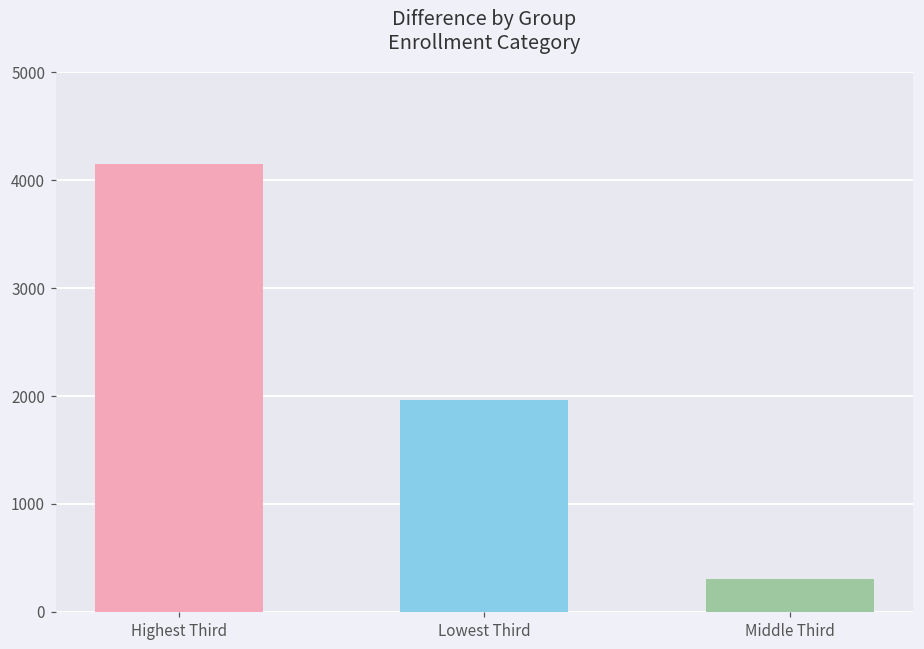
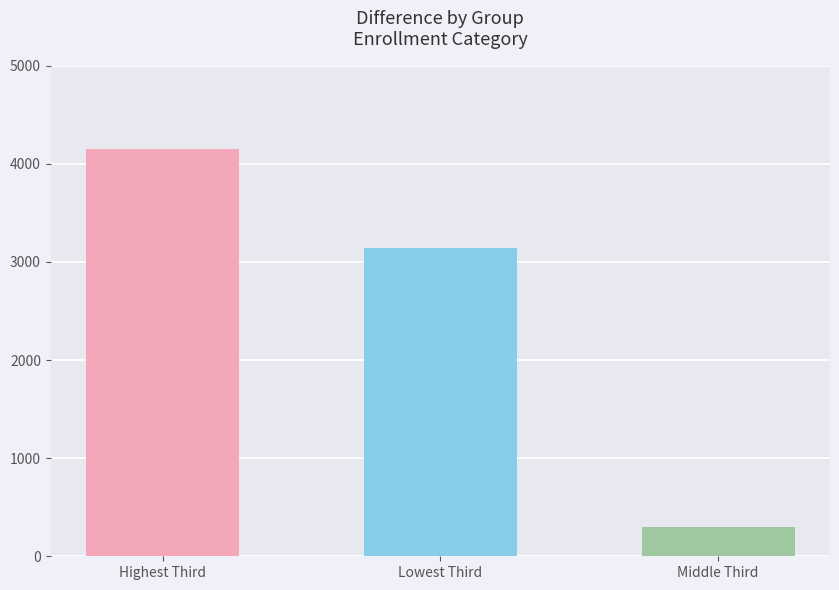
Lowest Third: 2000 -> 3100
